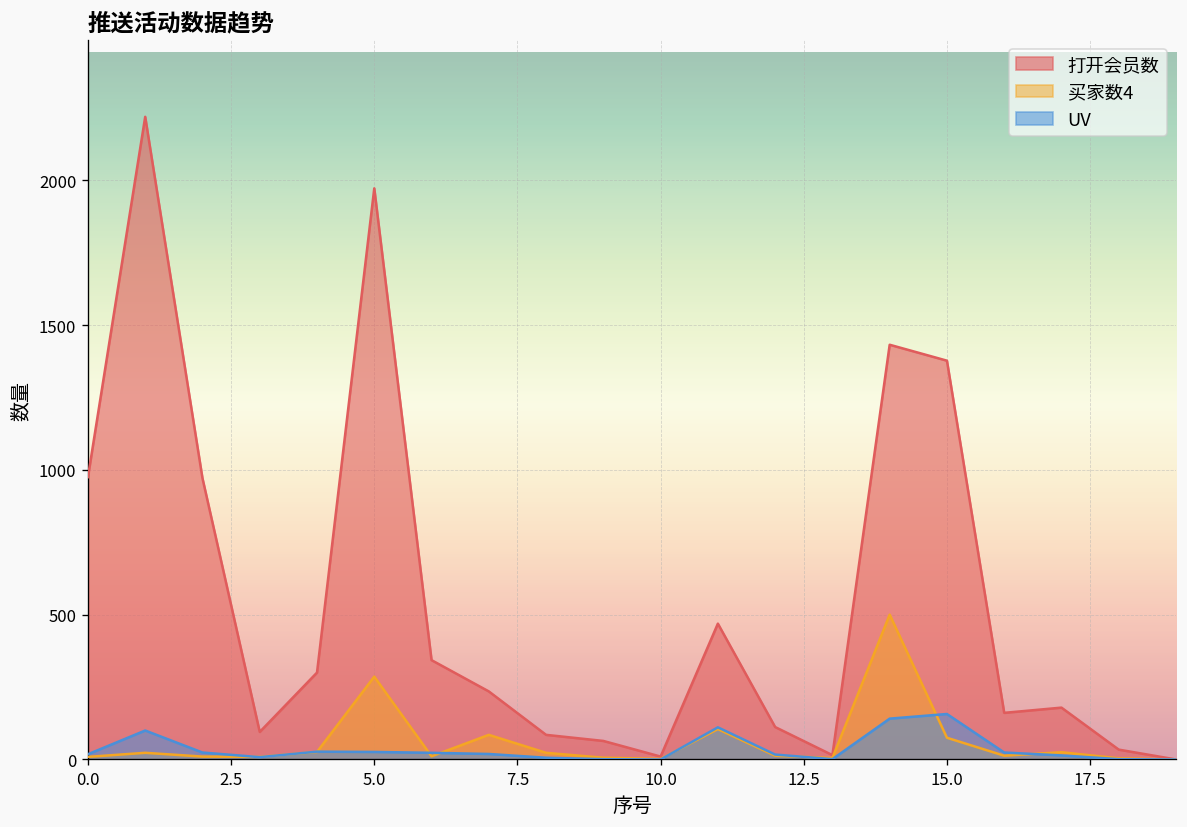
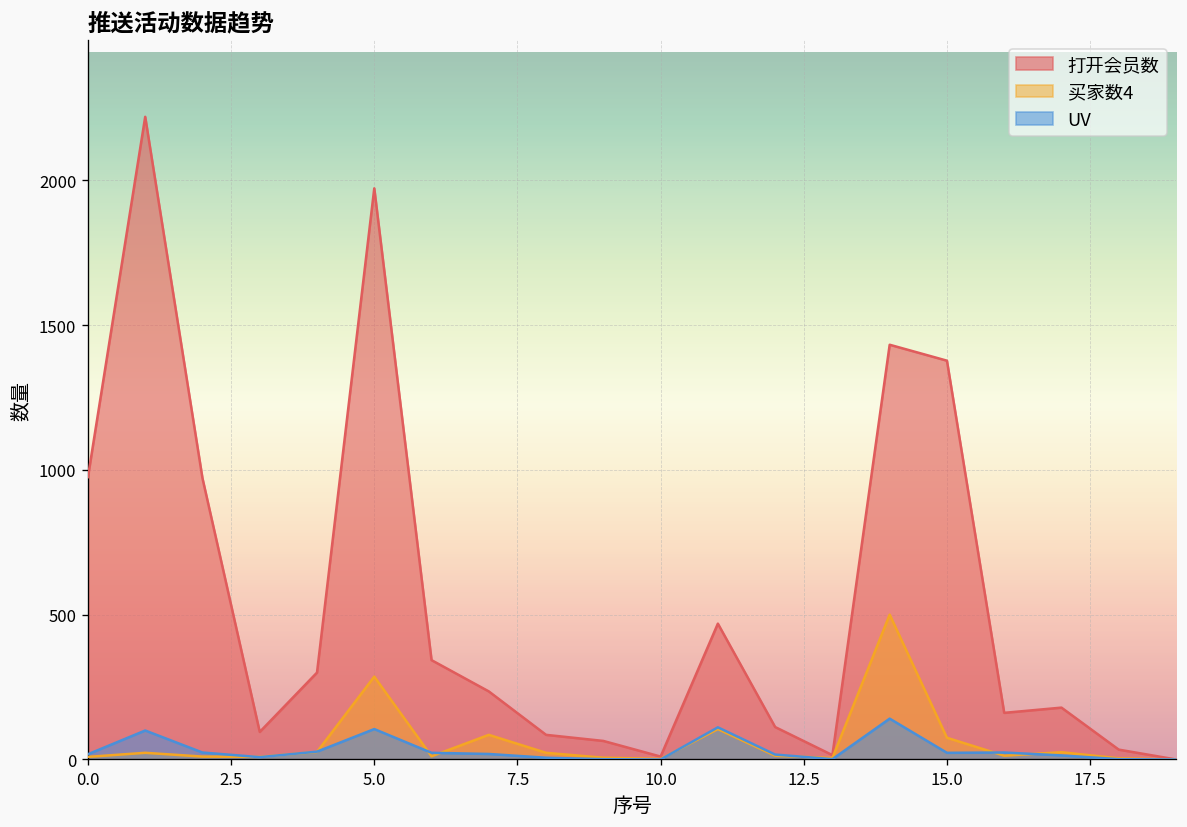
UV, 5.0: 30 -> 110
UV, 15.0: 160 -> 20
